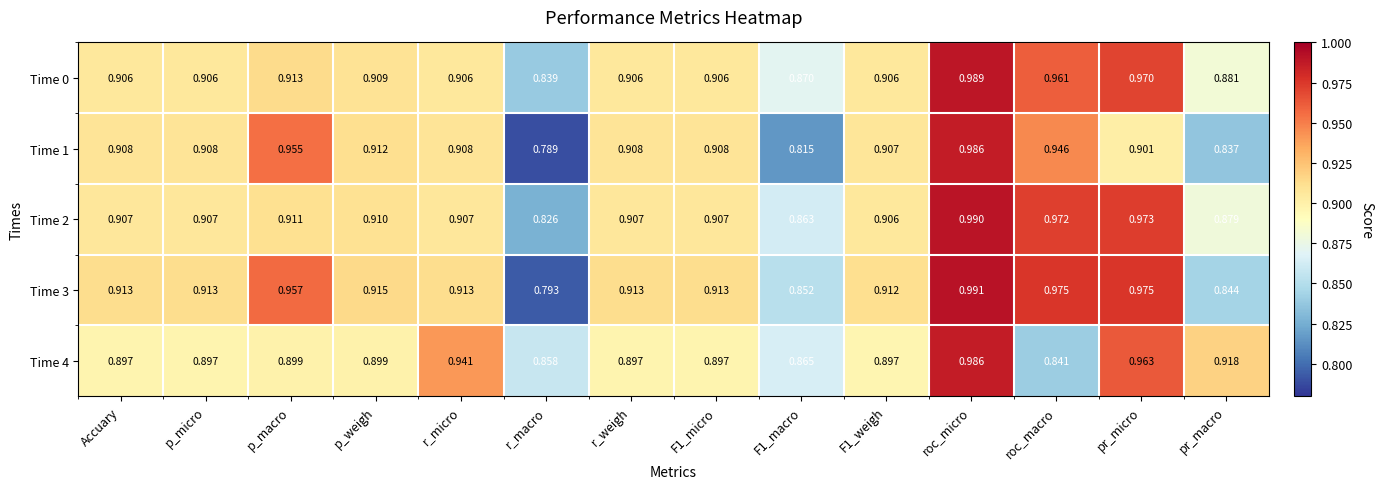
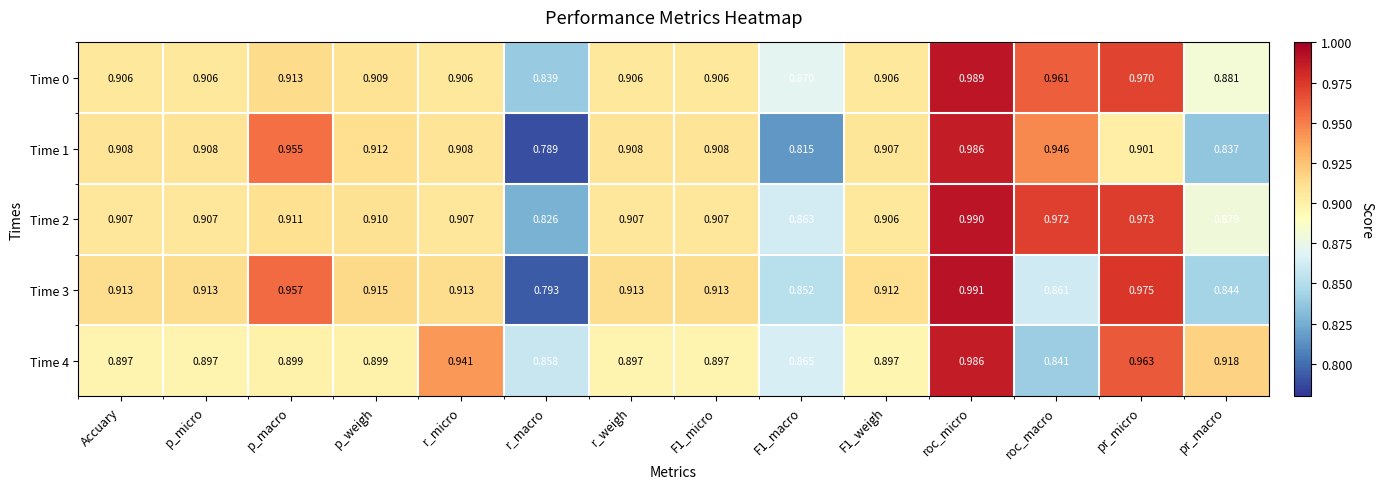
Time 3, roc_macro: 0.975 -> 0.861
